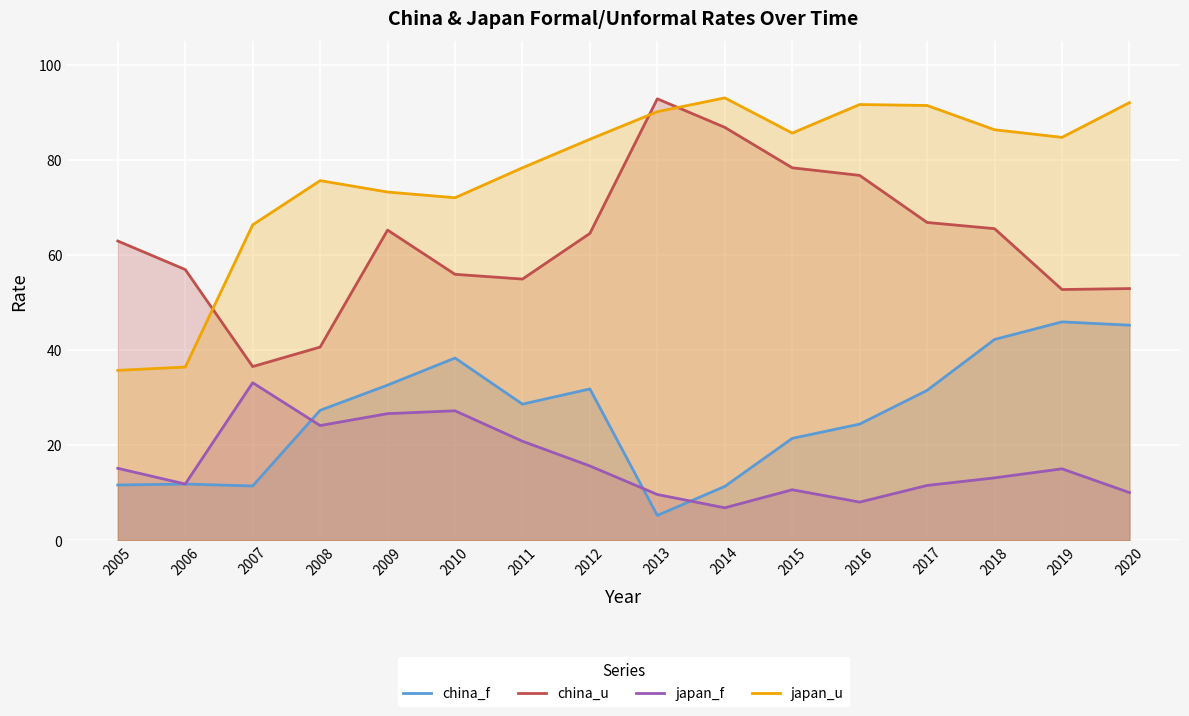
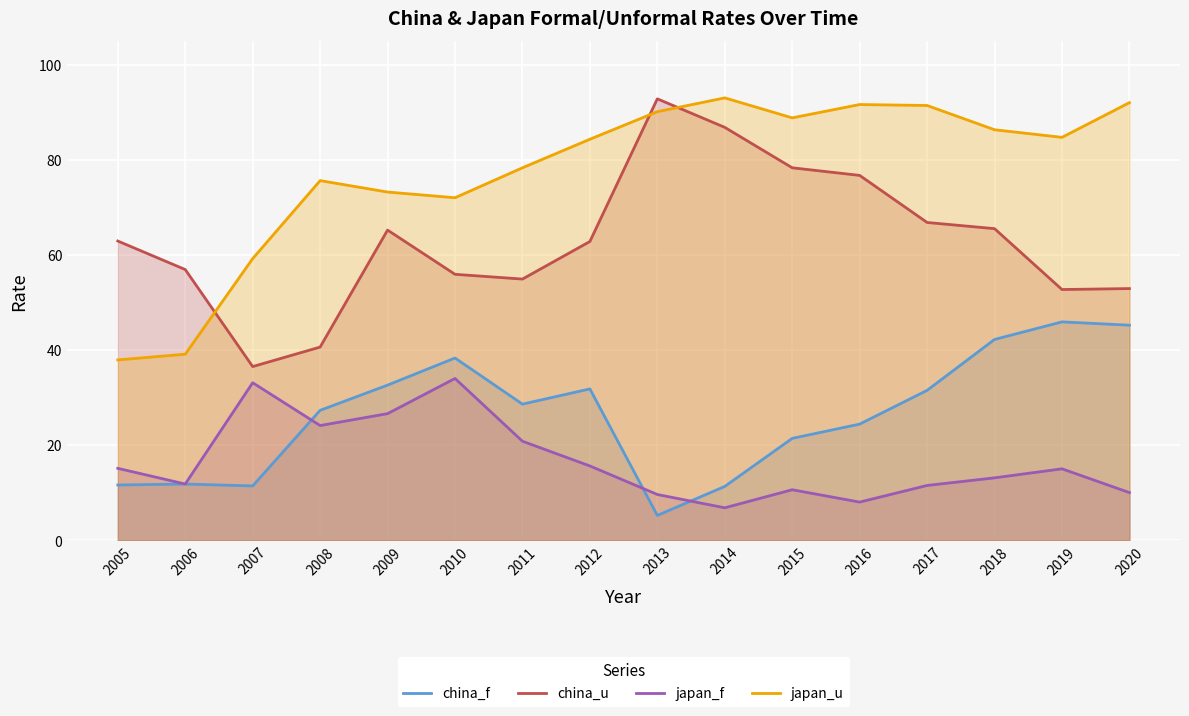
japan_u, 2005: 36 -> 38
japan_u, 2006: 36 -> 39
japan_u, 2007: 66 -> 59
japan_f, 2010: 27 -> 34
china_u, 2012: 65 -> 63
japan_u, 2015: 86 -> 89
